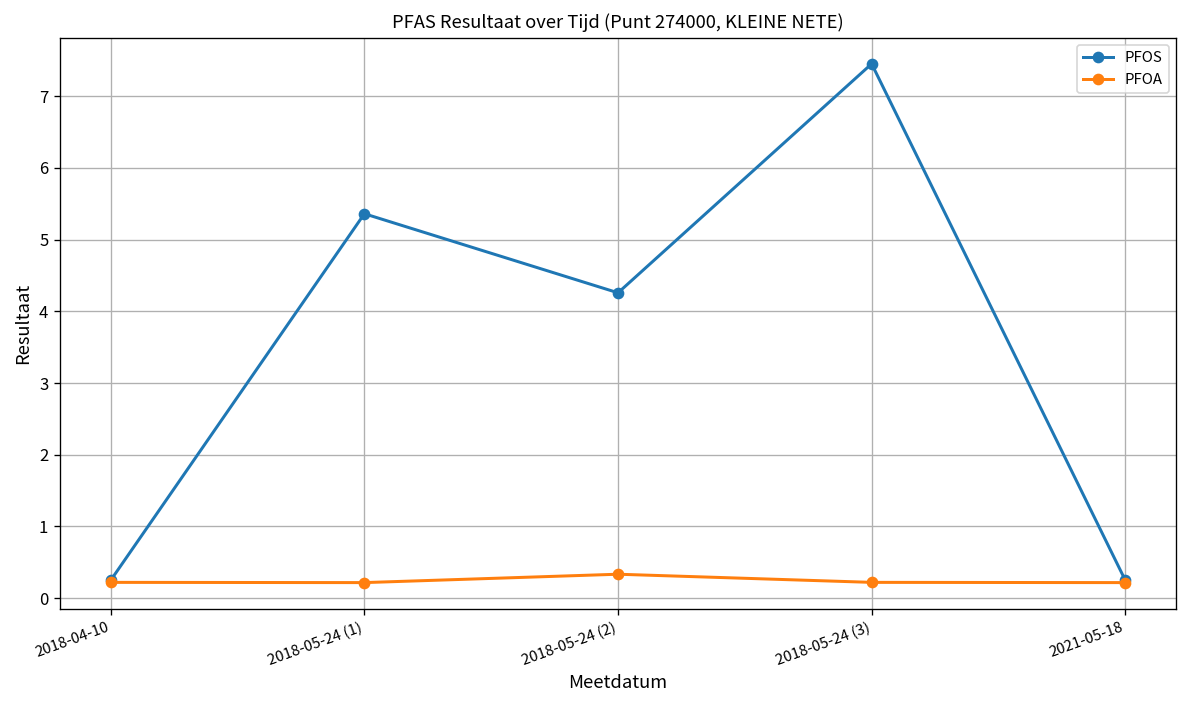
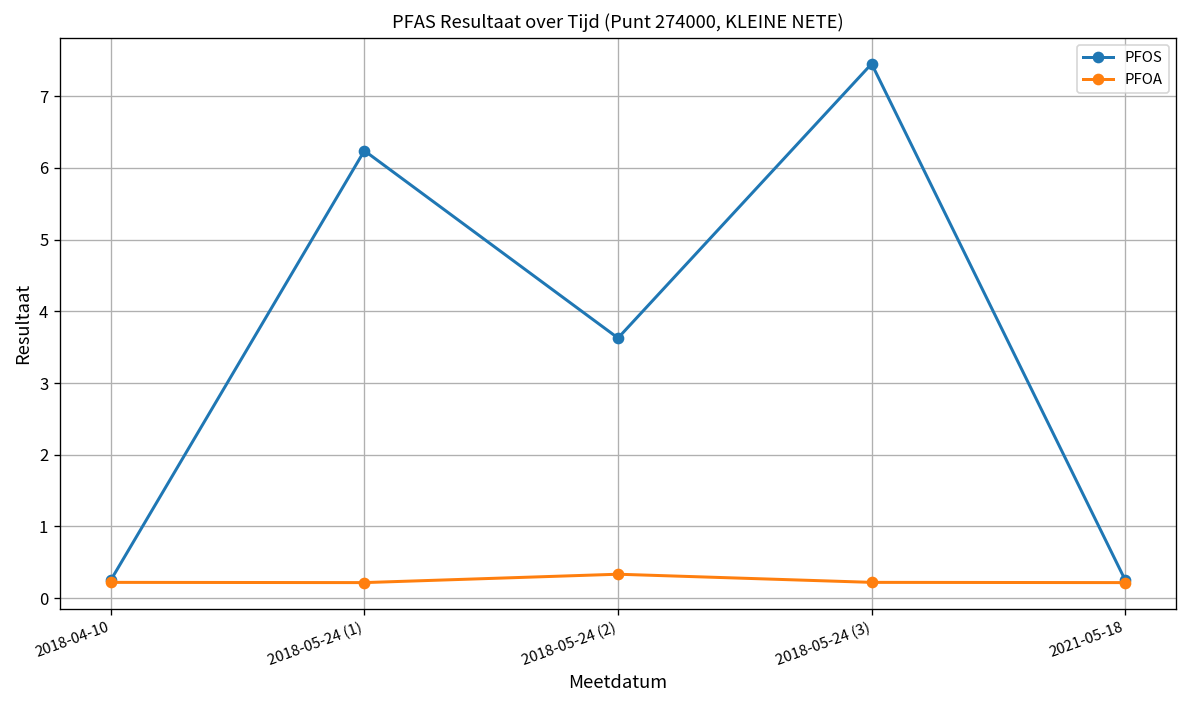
PFOS, 2018-05-24 (1): 5.4 -> 6.2
PFOS, 2018-05-24 (2): 4.3 -> 3.6
